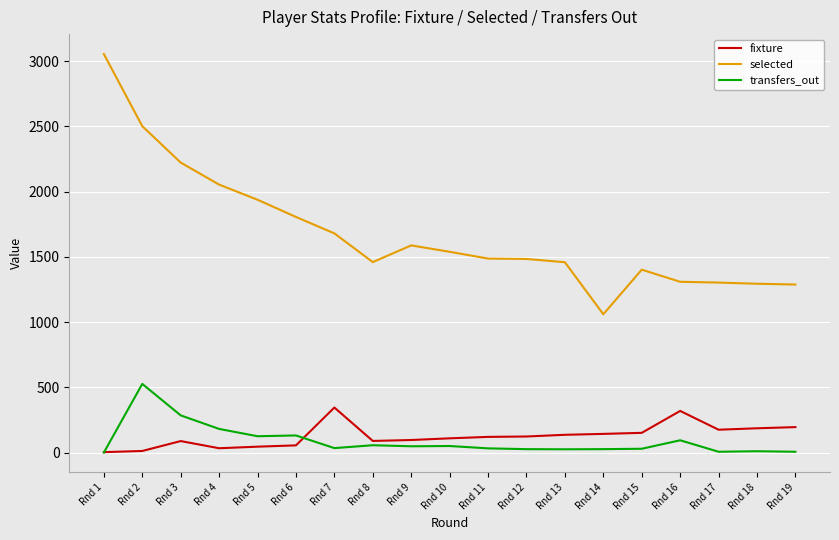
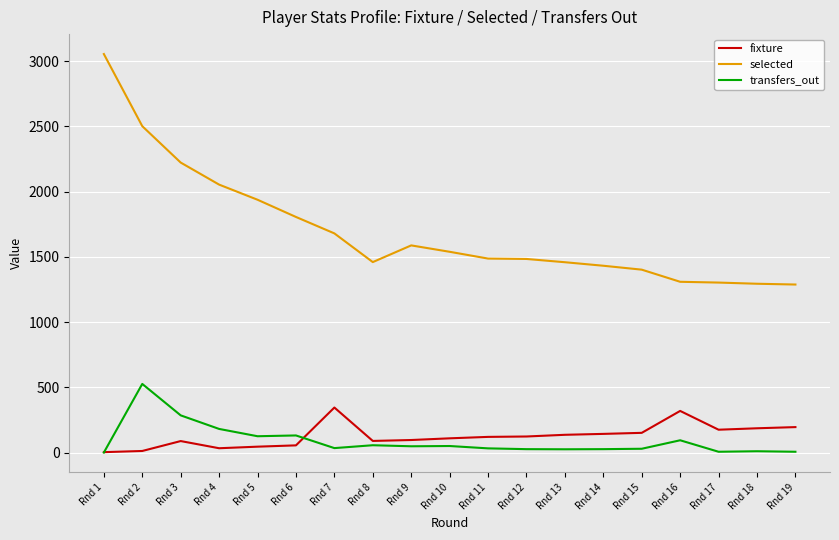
selected, Rnd 14: 1060 -> 1430
